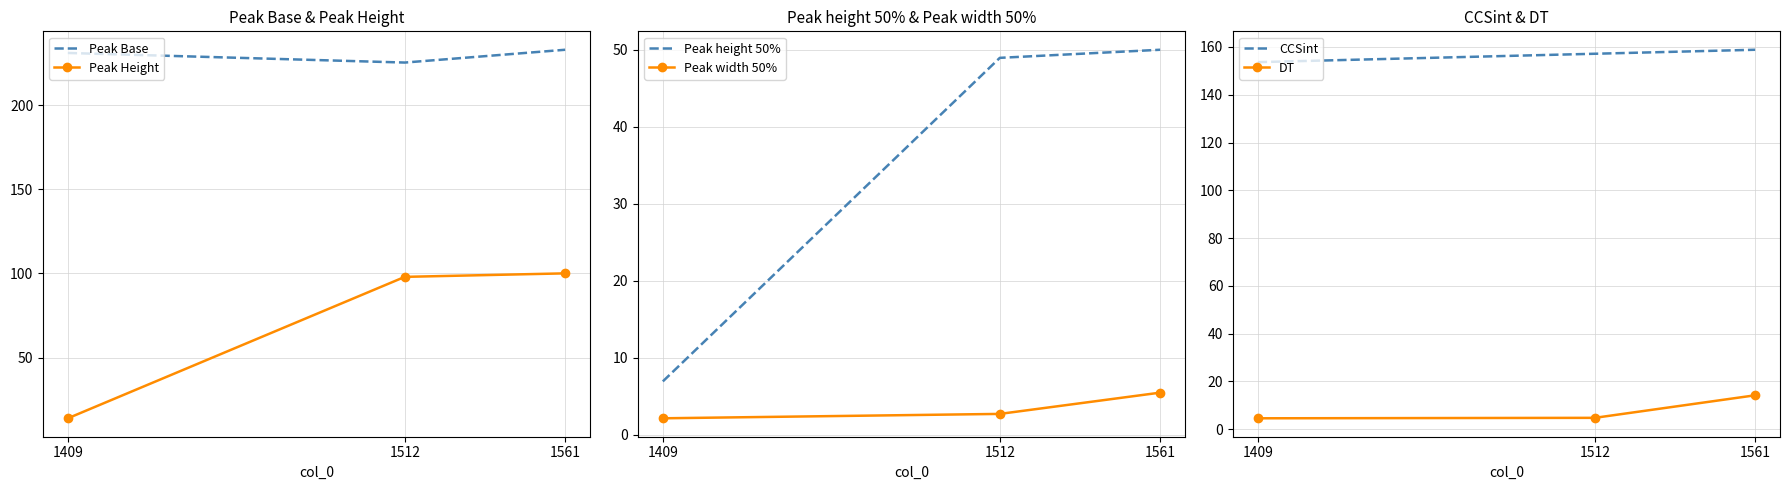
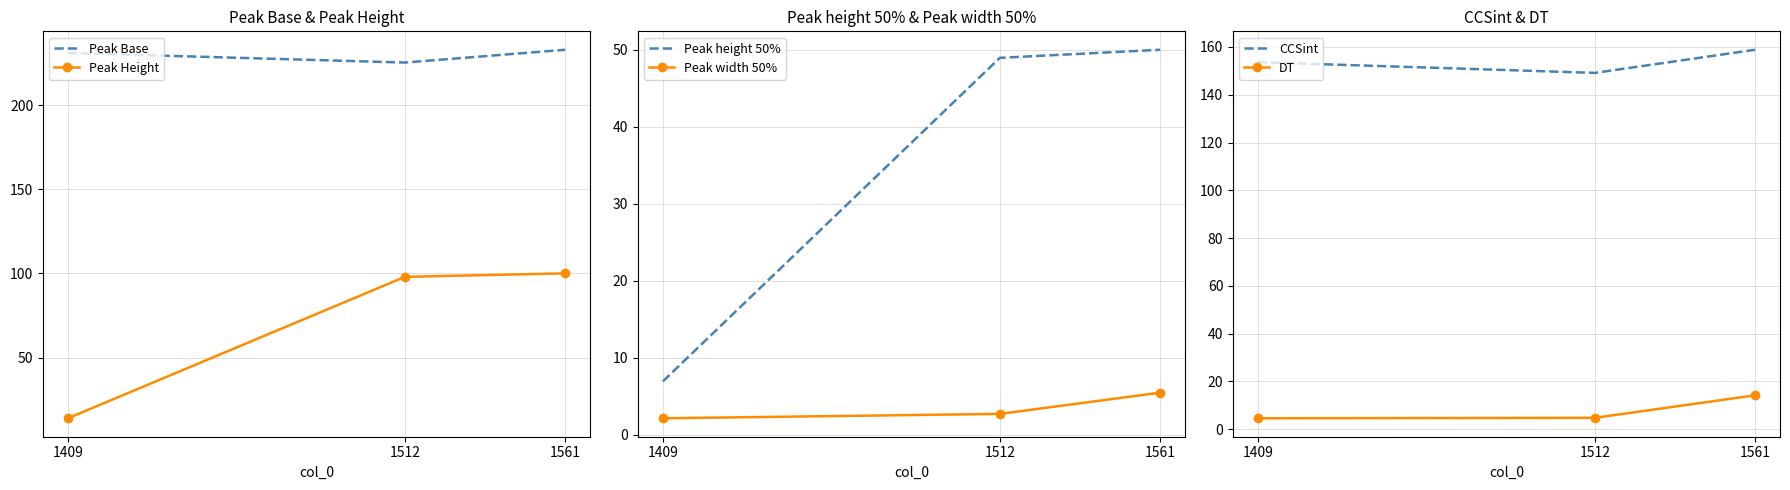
CCSint & DT, CCSint, 1512: 157 -> 149
